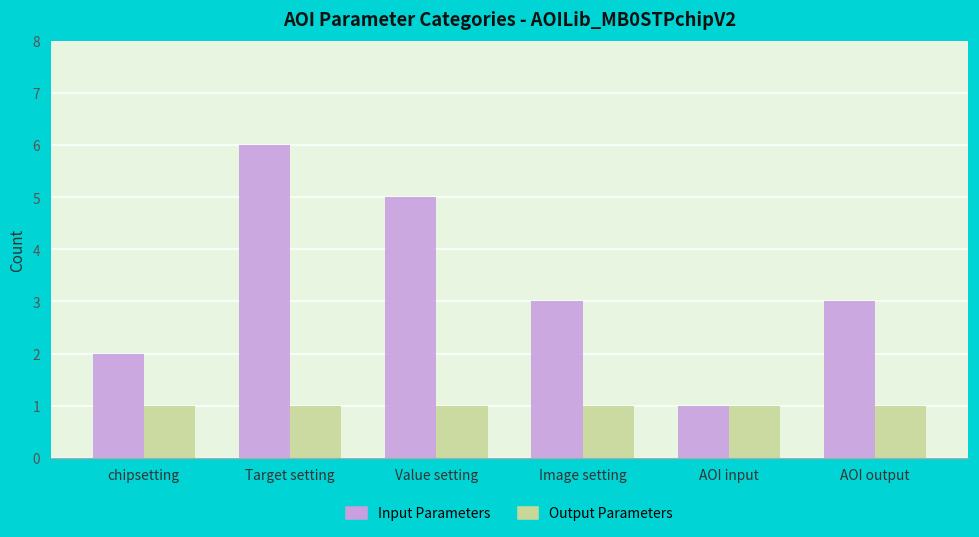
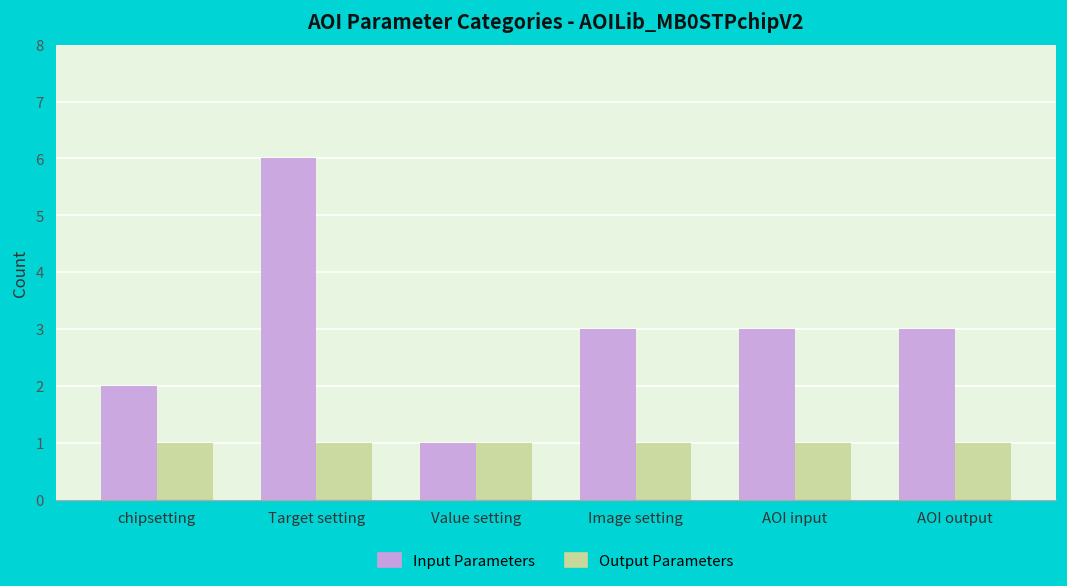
Input Parameters, Value setting: 5 -> 1
Input Parameters, AOI input: 1 -> 3
